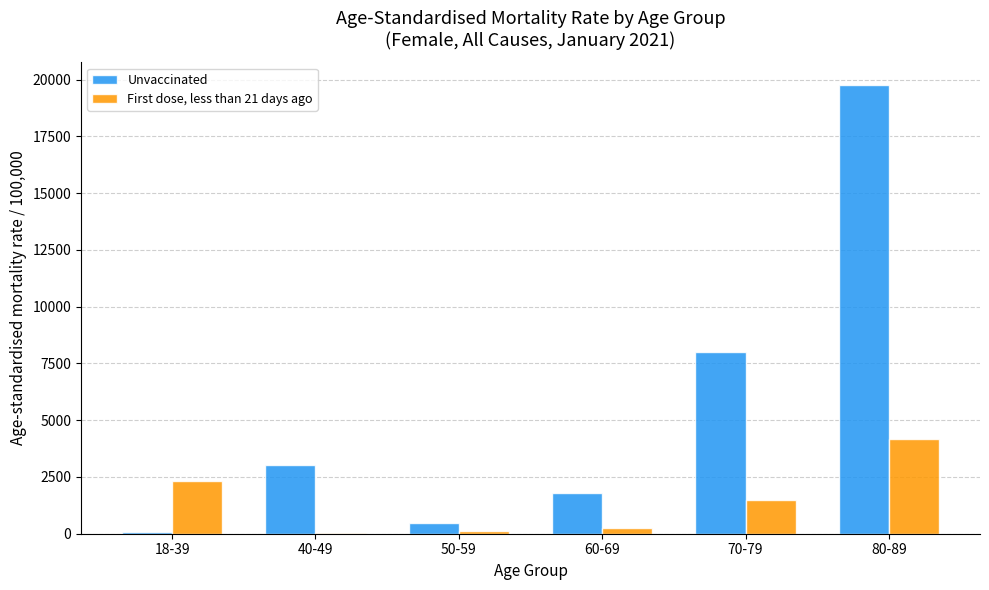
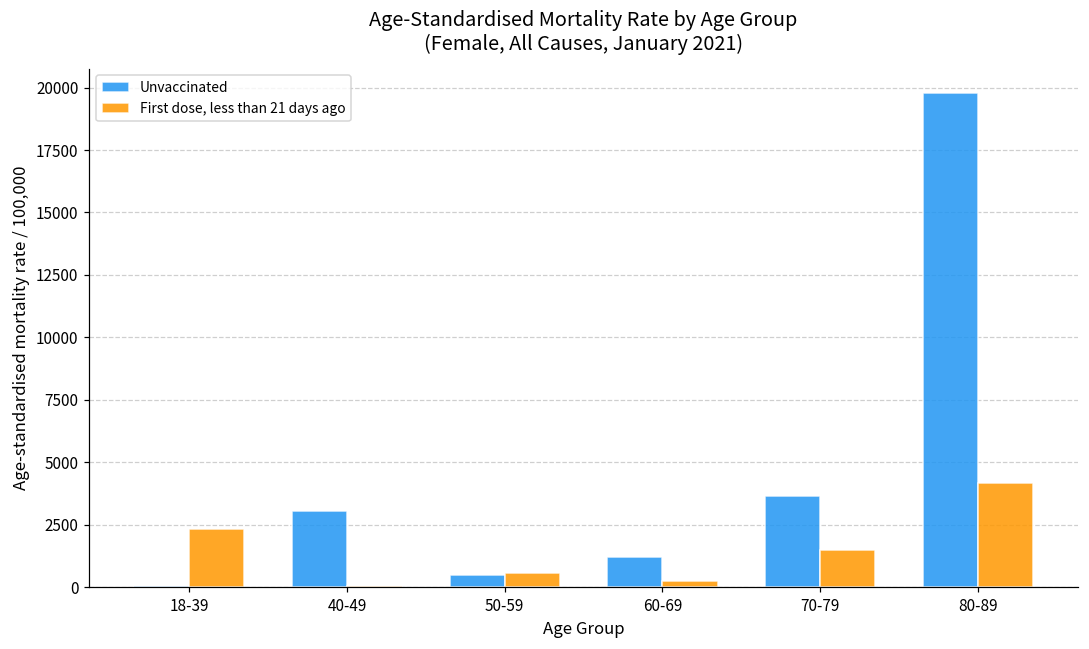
First dose, less than 21 days ago, 50-59: 100 -> 600
Unvaccinated, 60-69: 1800 -> 1200
Unvaccinated, 70-79: 8000 -> 3700
